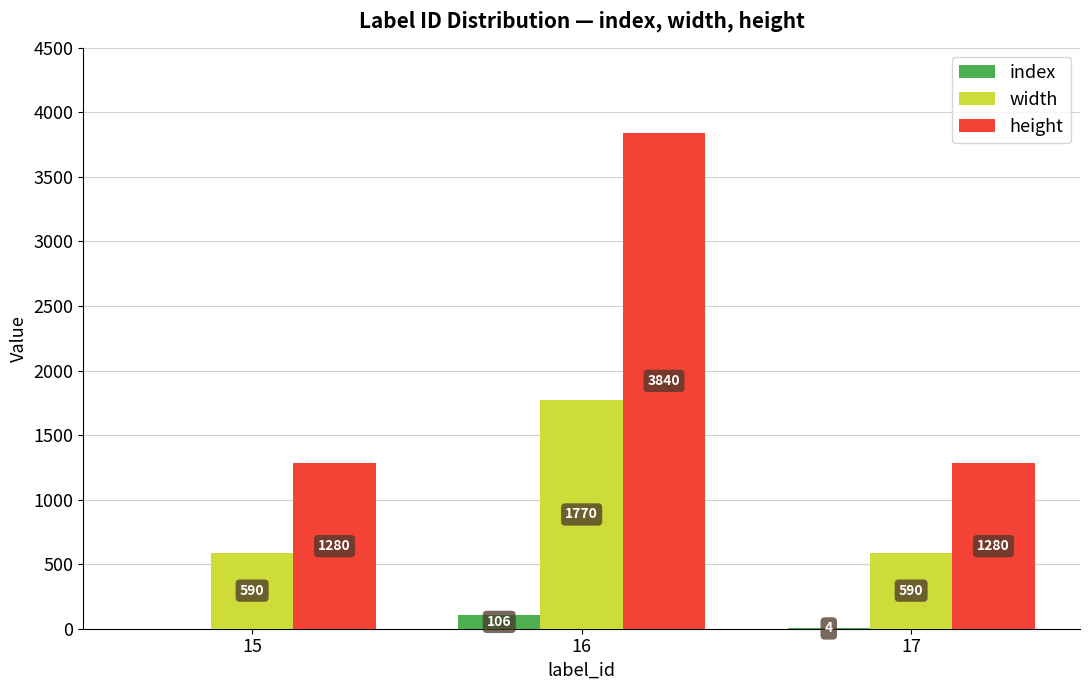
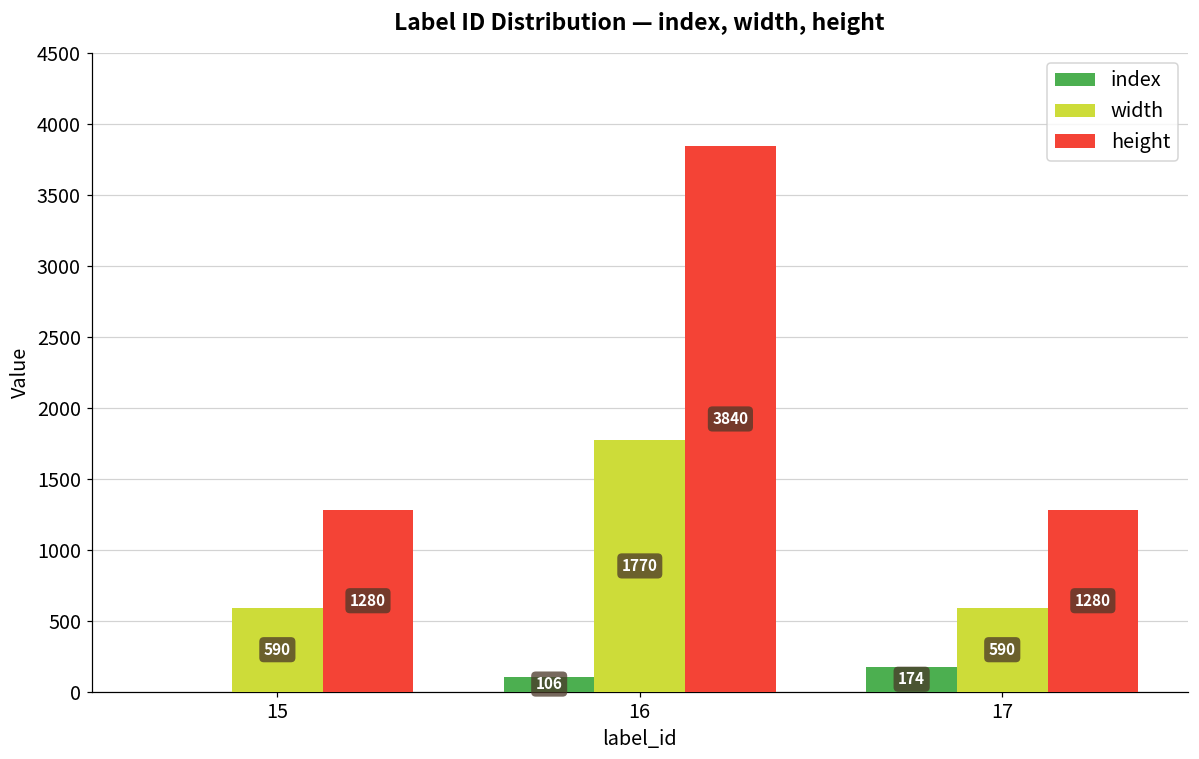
index, 17: 4 -> 174
